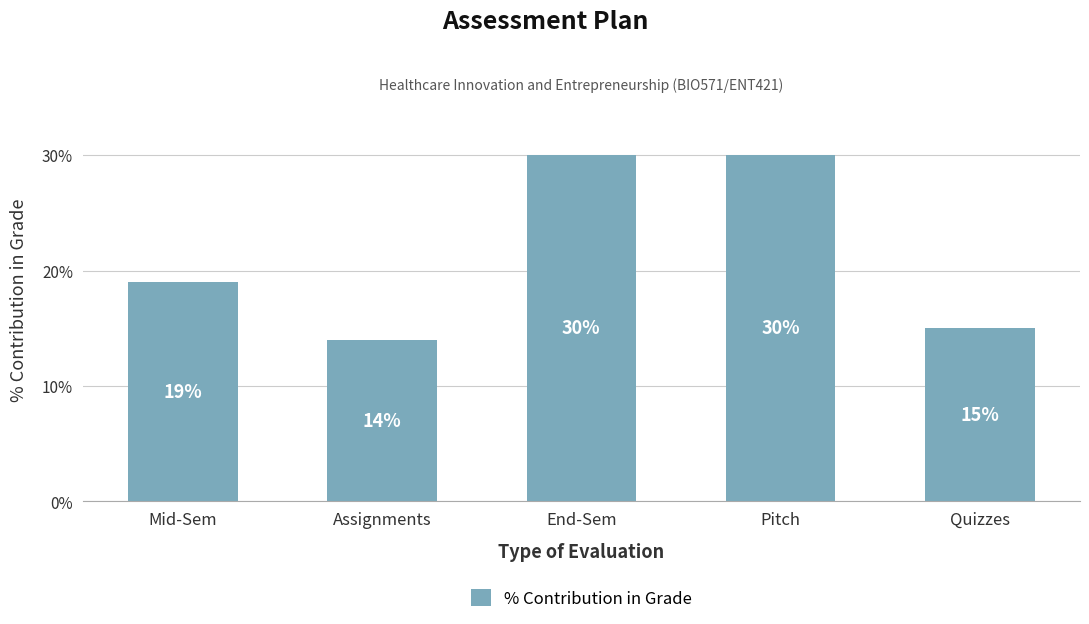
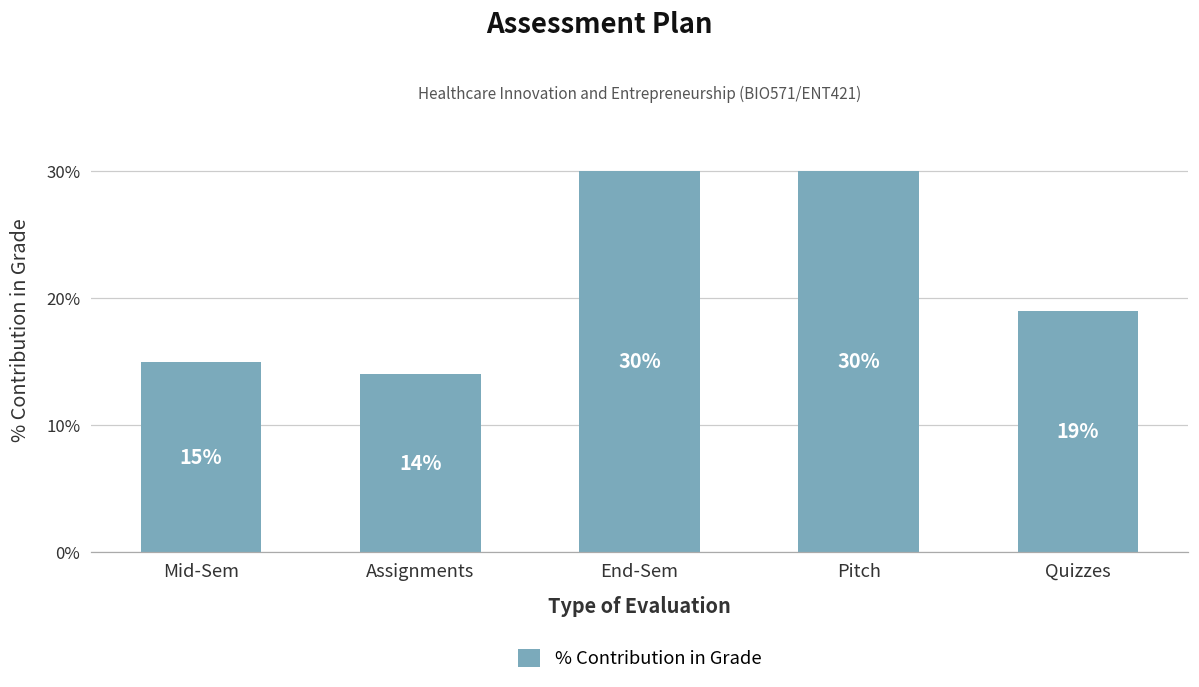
Mid-Sem: 19% -> 15%
Quizzes: 15% -> 19%
